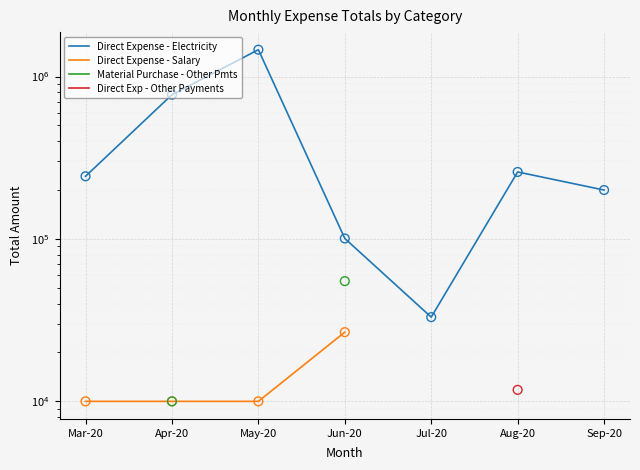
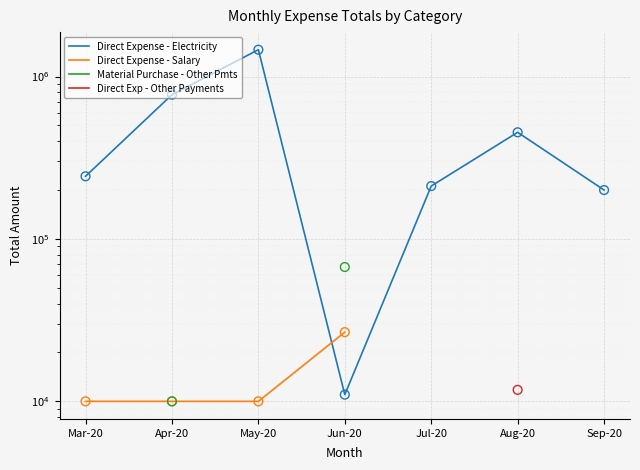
Direct Expense - Electricity, Jun-20: 100000 -> 11000
Material Purchase - Other Pmts, Jun-20: 55000 -> 67000
Direct Expense - Electricity, Jul-20: 33000 -> 210000
Direct Expense - Electricity, Aug-20: 260000 -> 450000
